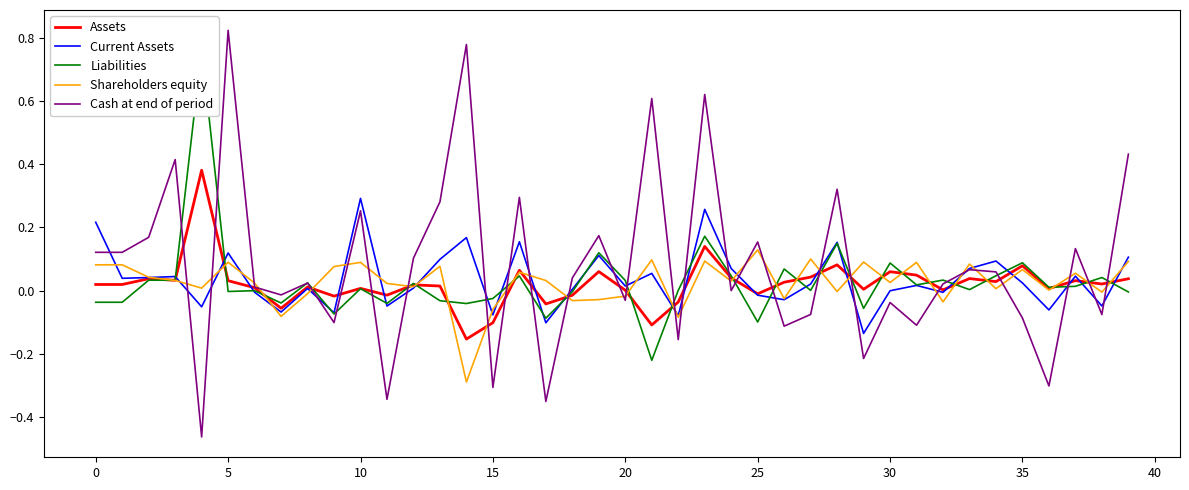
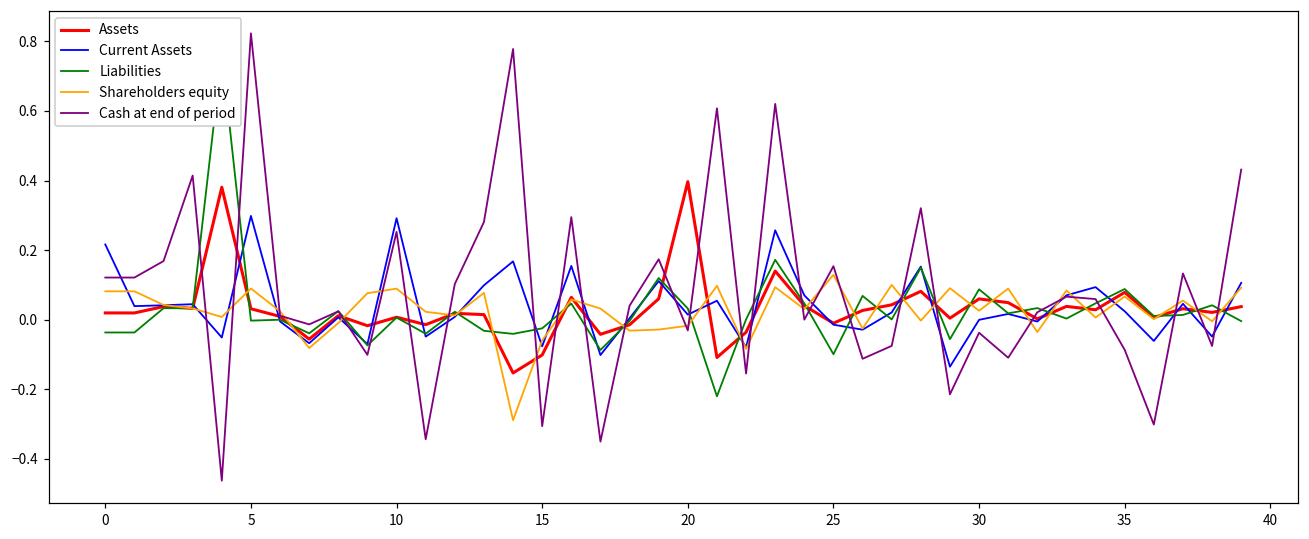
Current Assets, 5: 0.12 -> 0.30
Assets, 20: 0.00 -> 0.40
